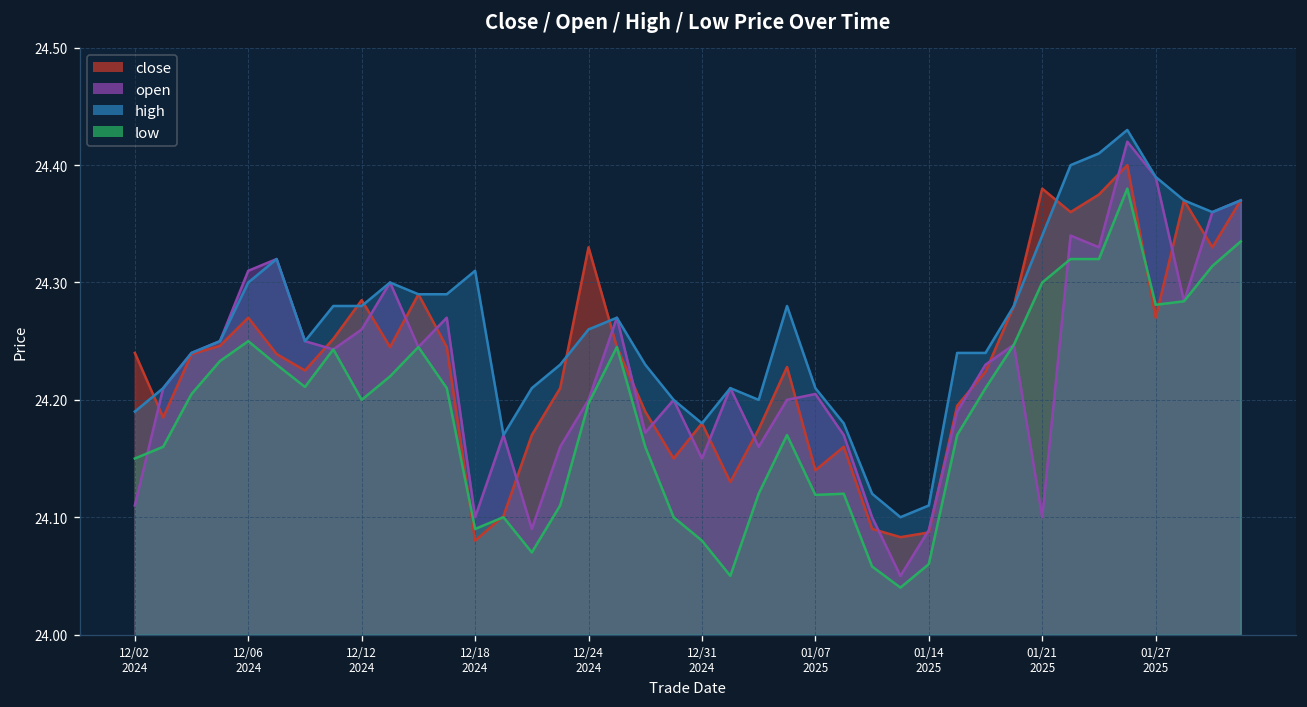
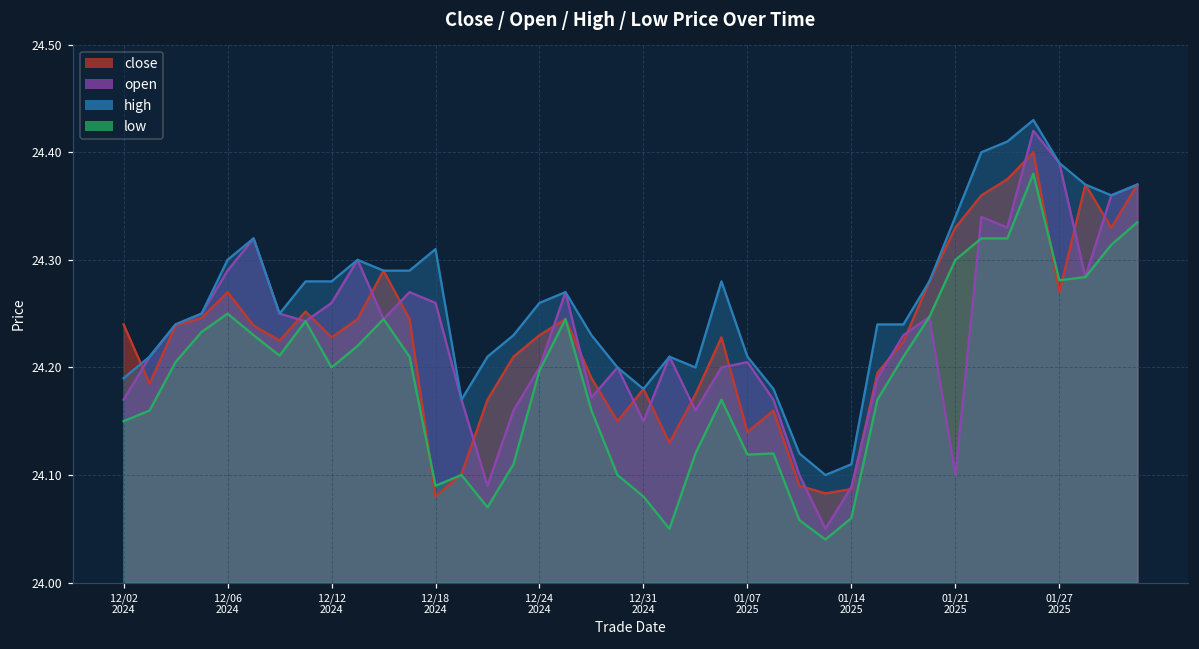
open, 12/02 2024: 24.11 -> 24.17
open, 12/06 2024: 24.31 -> 24.29
close, 12/12 2024: 24.29 -> 24.23
open, 12/18 2024: 24.10 -> 24.26
close, 12/24 2024: 24.33 -> 24.23
close, 01/21 2025: 24.38 -> 24.33
